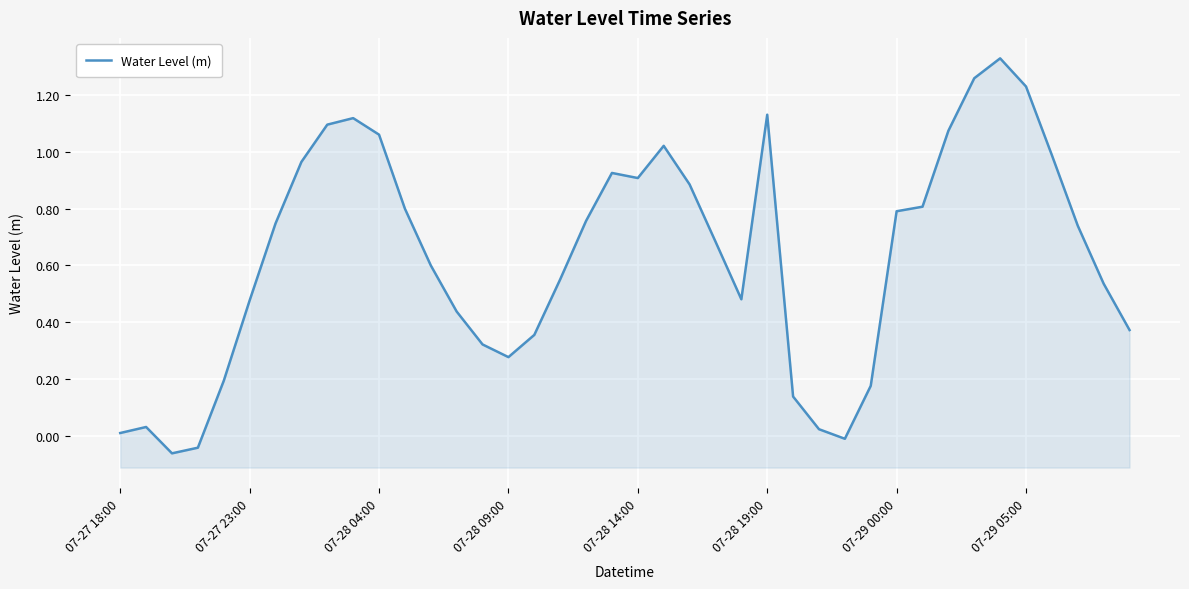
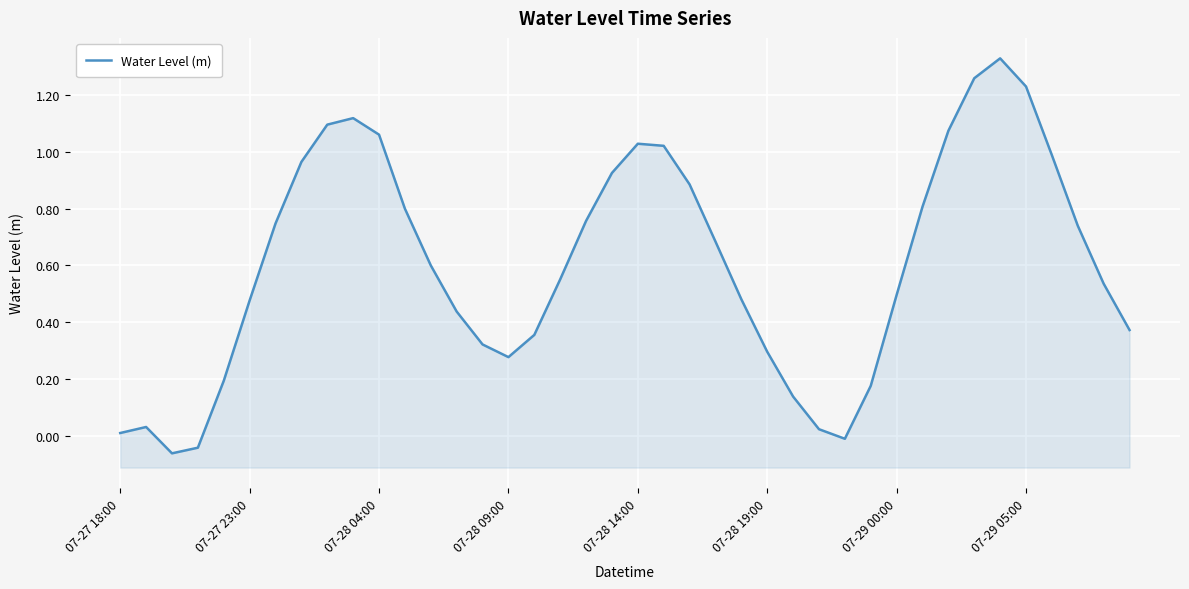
07-28 14:00: 0.91 -> 1.03
07-28 19:00: 1.13 -> 0.30
07-29 00:00: 0.79 -> 0.50
